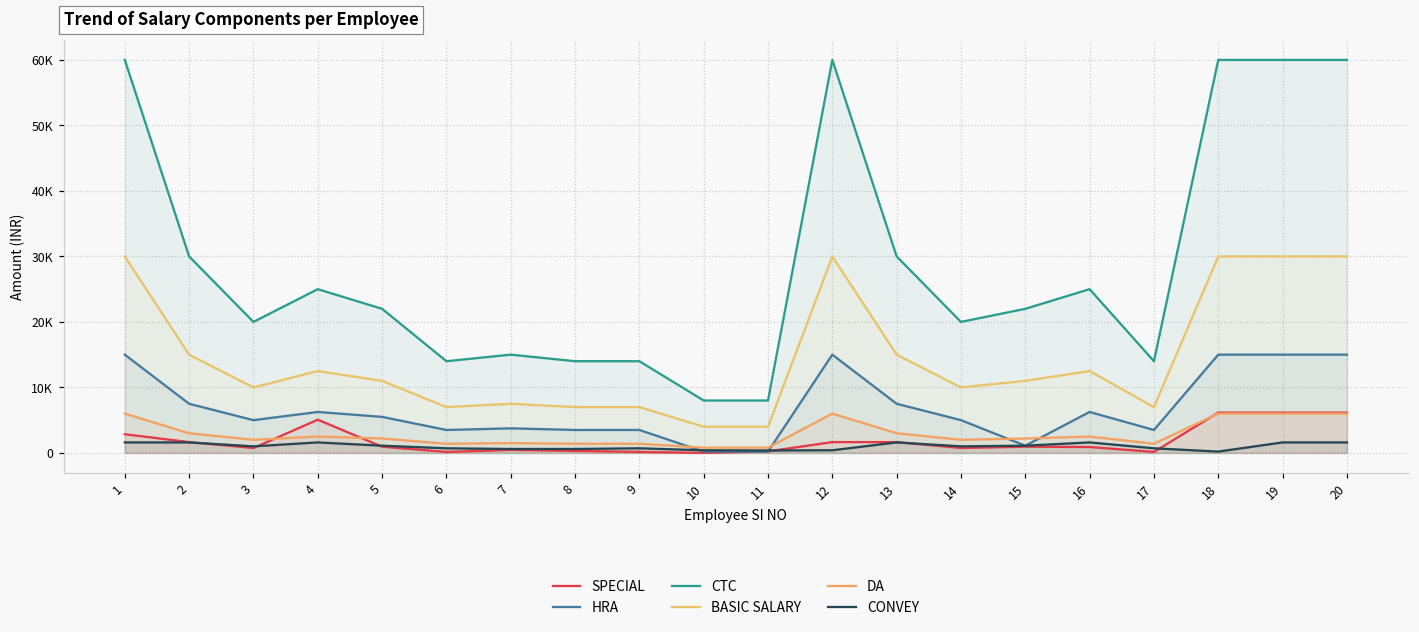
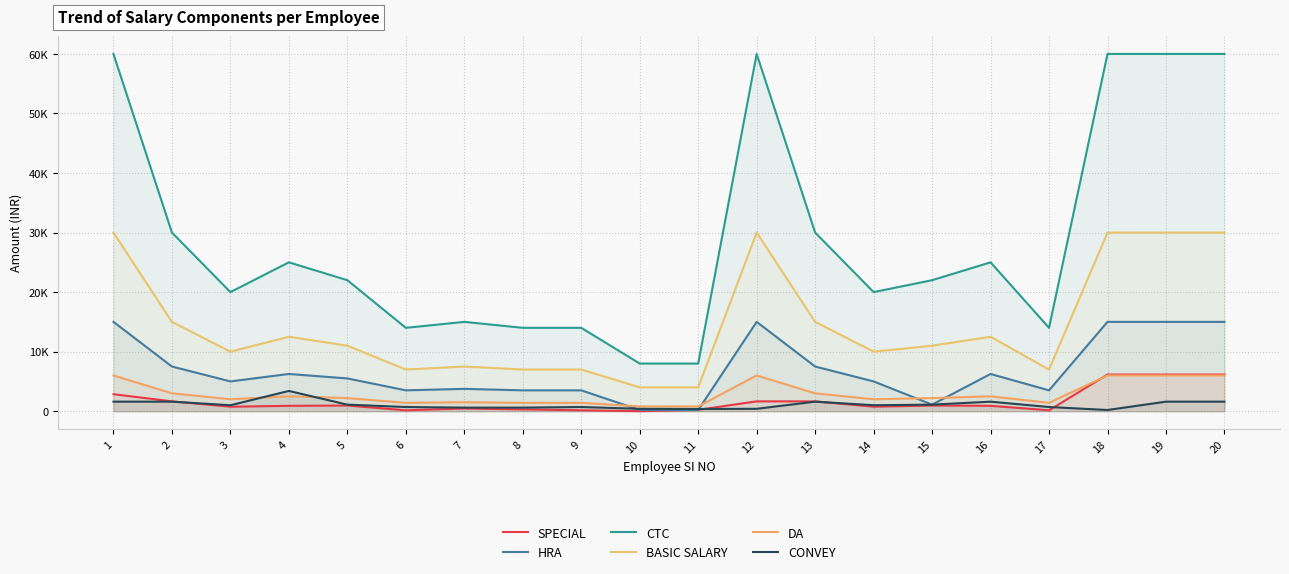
SPECIAL, 4: 5000 -> 1000
CONVEY, 4: 2000 -> 3000
